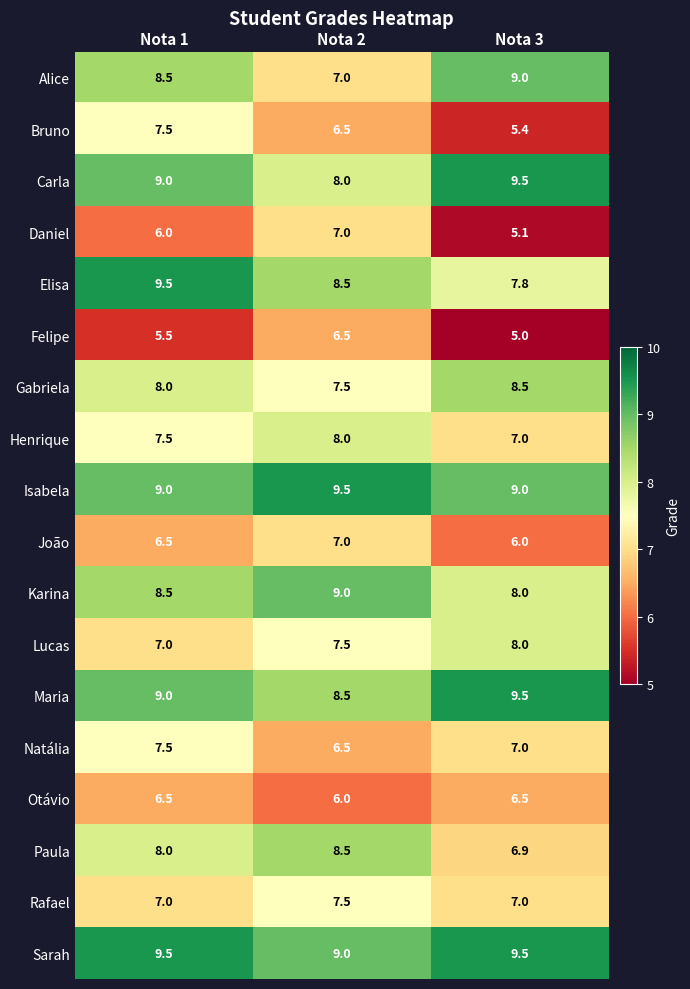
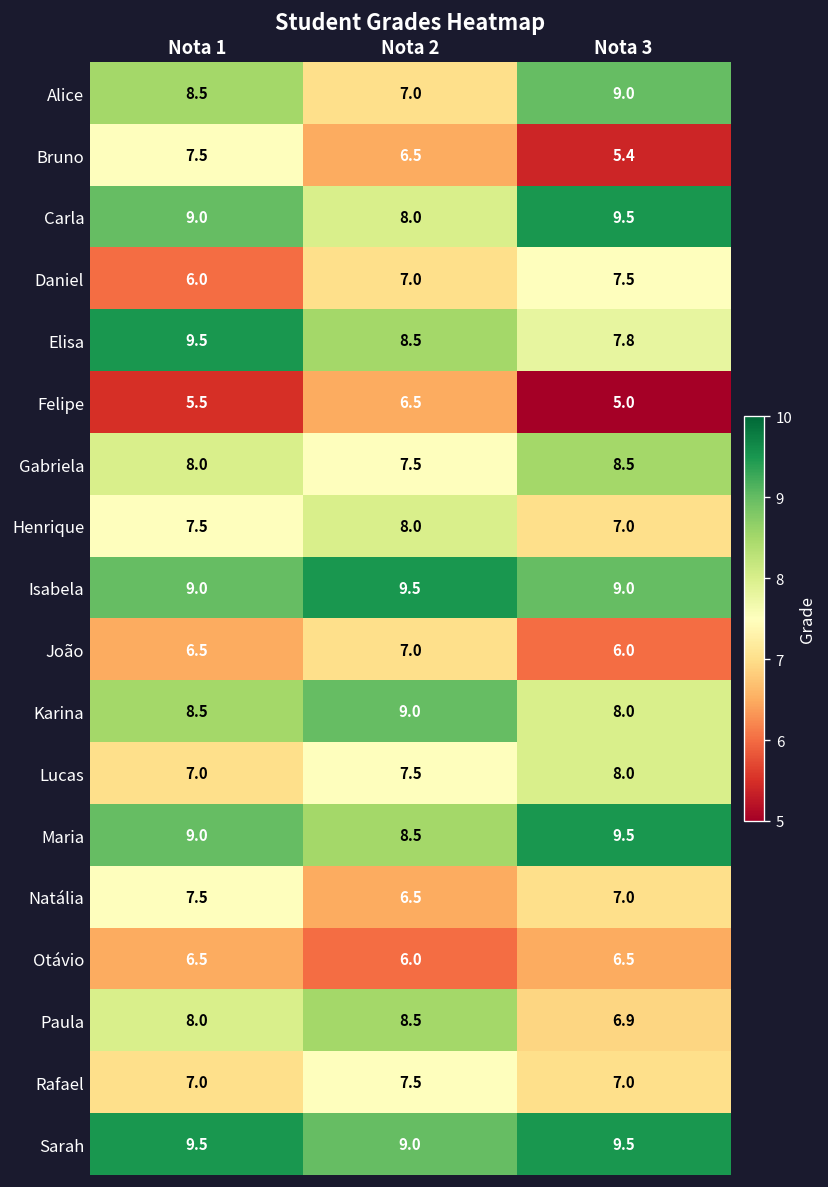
Daniel, Nota 3: 5.1 -> 7.5
